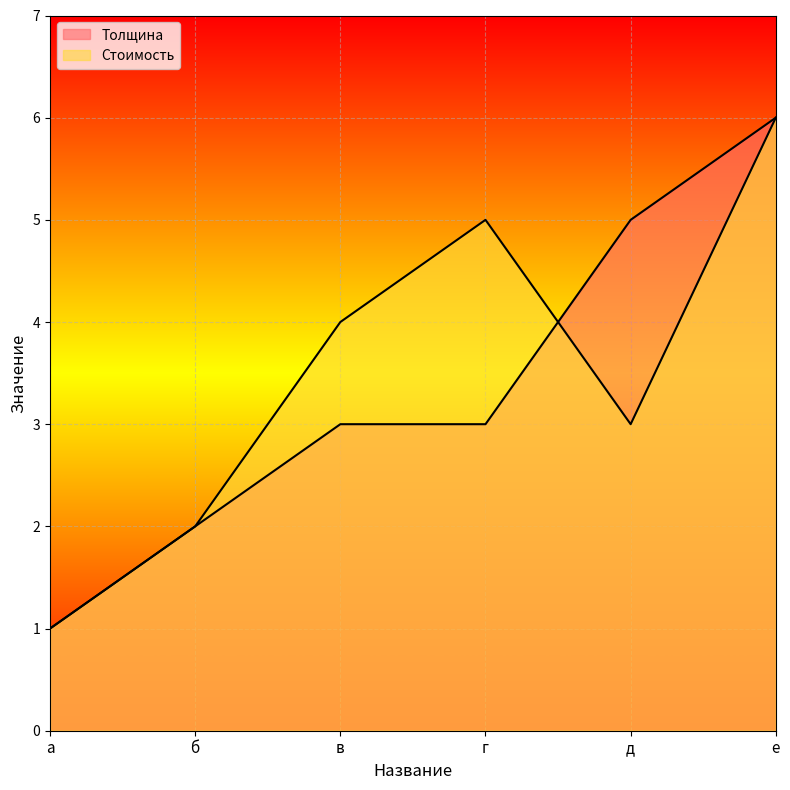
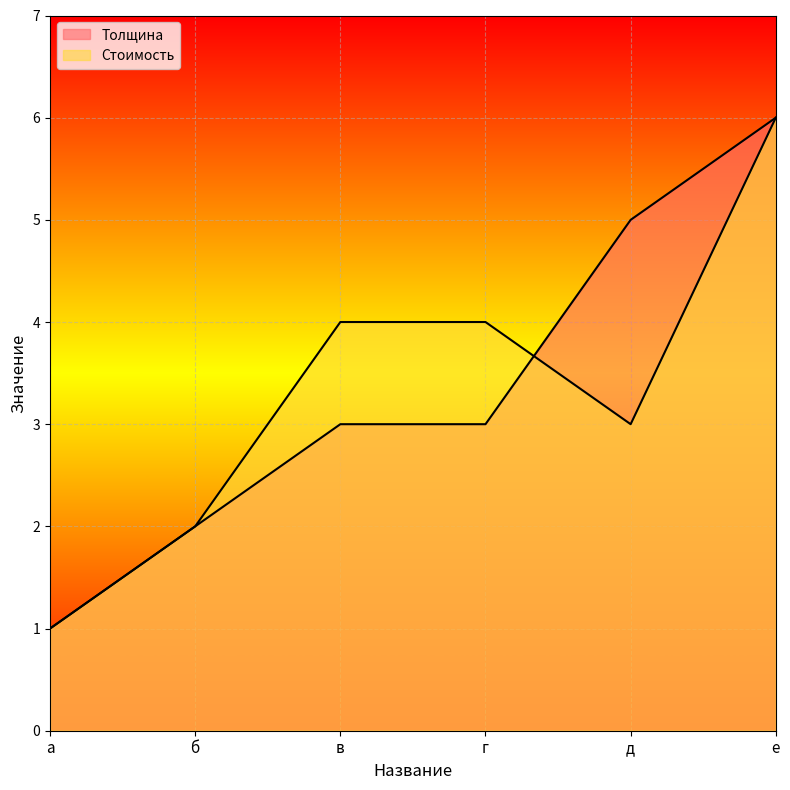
Стоимость, г: 5 -> 4
